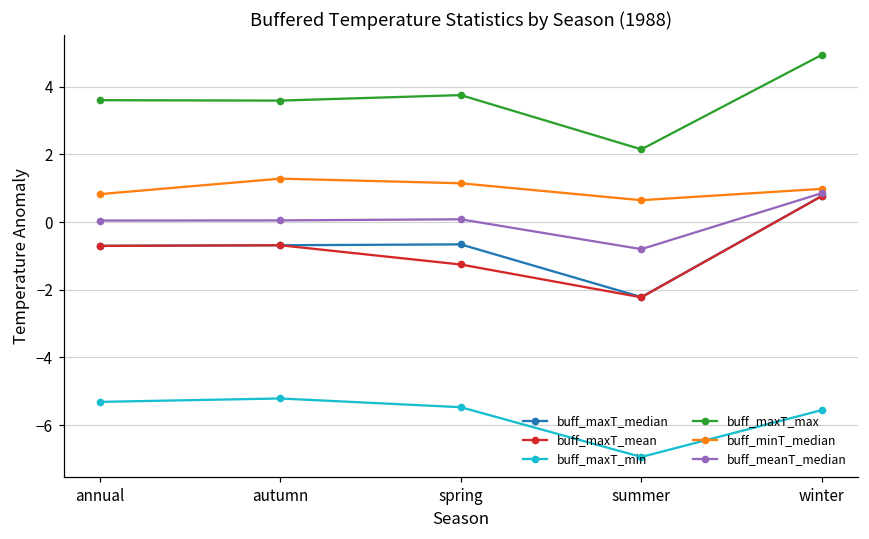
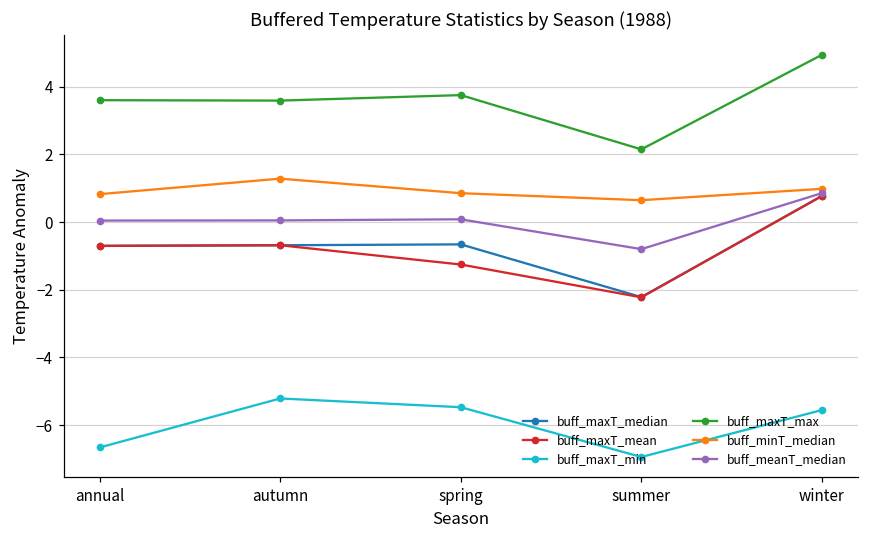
buff_maxT_min, annual: -5.3 -> -6.7
buff_minT_median, spring: 1.1 -> 0.9
